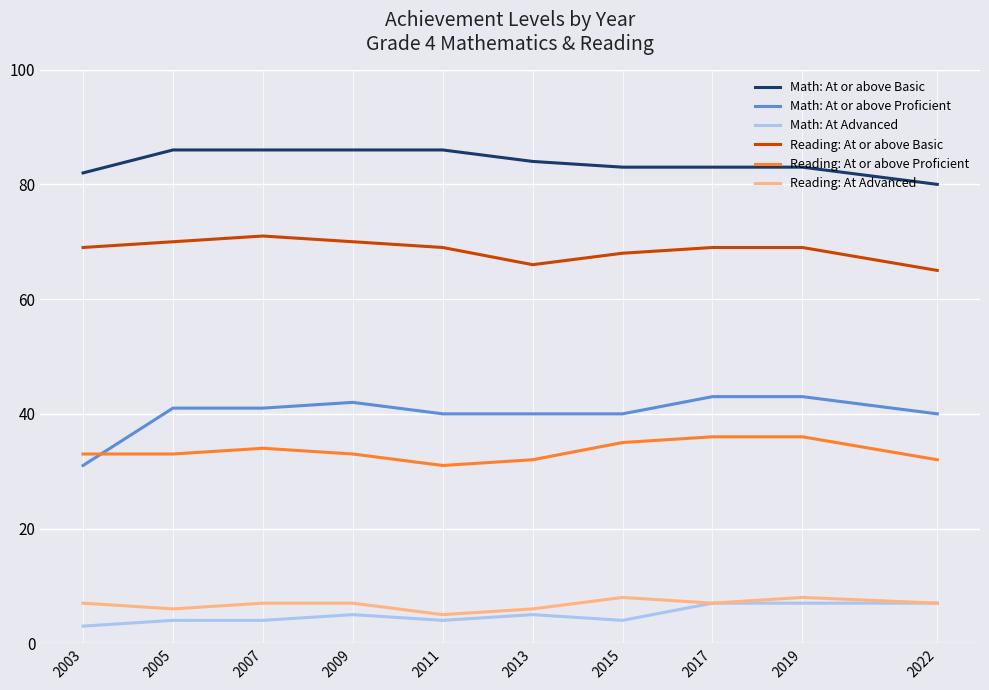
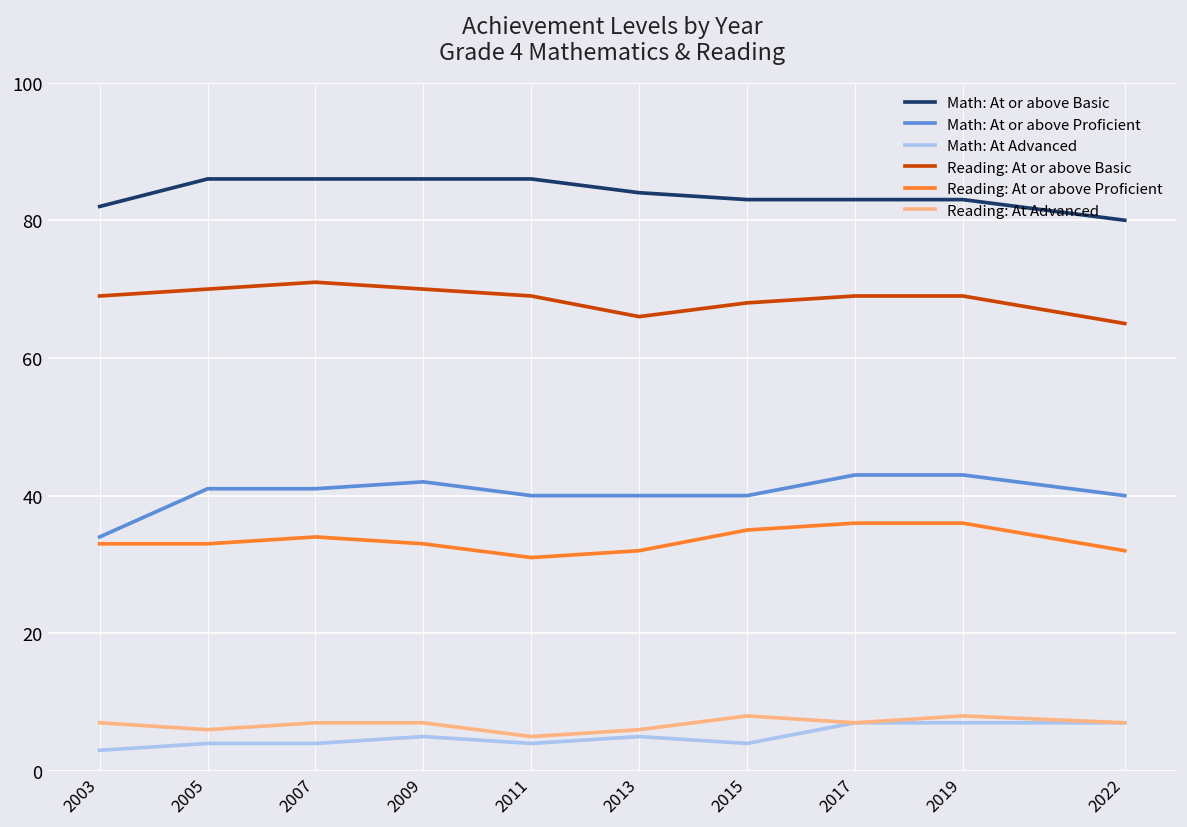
Math: At or above Proficient, 2003: 31 -> 34
